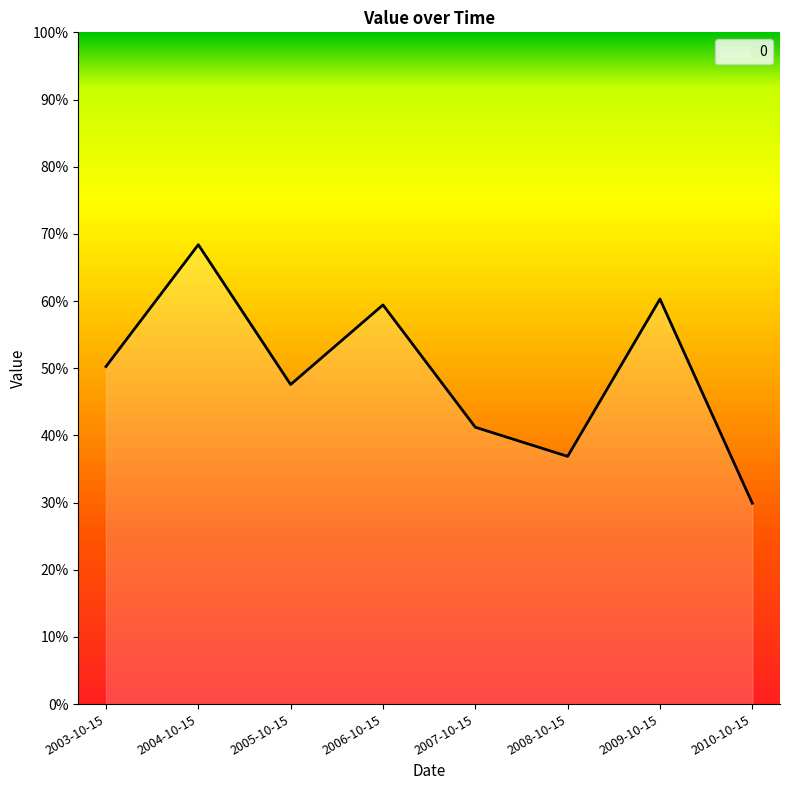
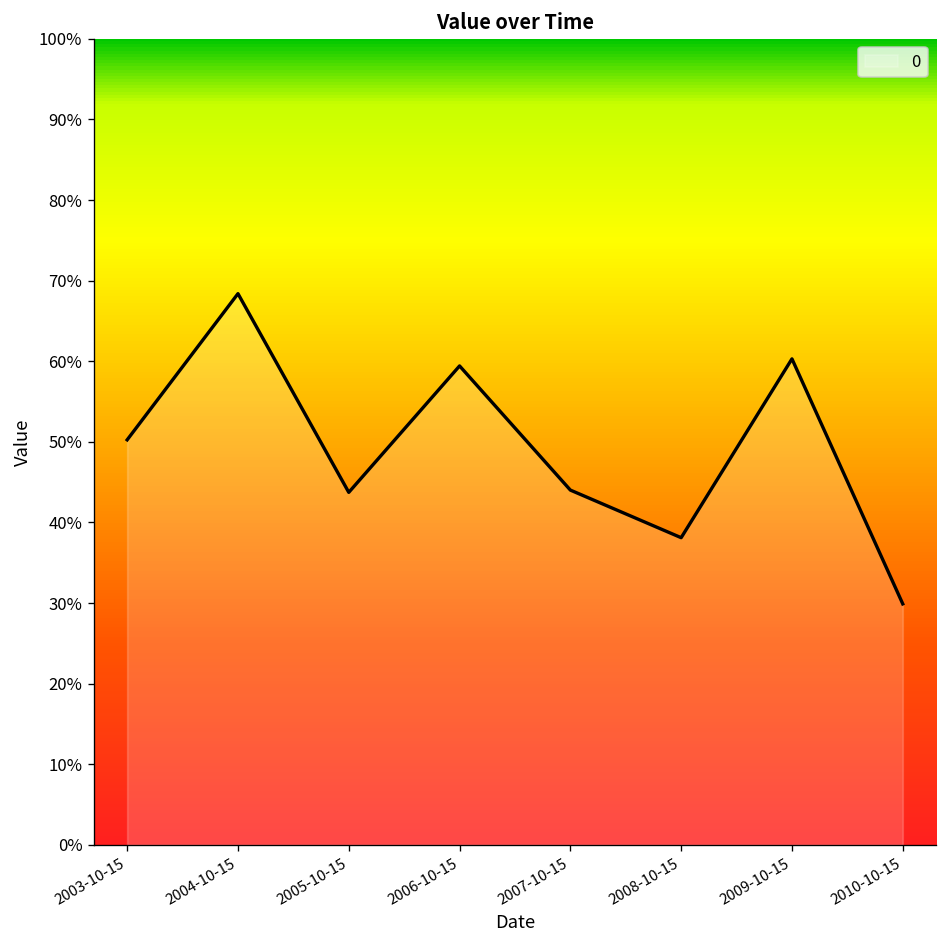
2005-10-15: 48% -> 44%
2007-10-15: 41% -> 44%
2008-10-15: 37% -> 38%
